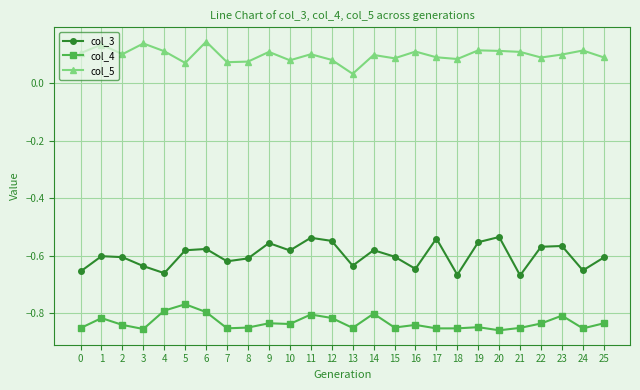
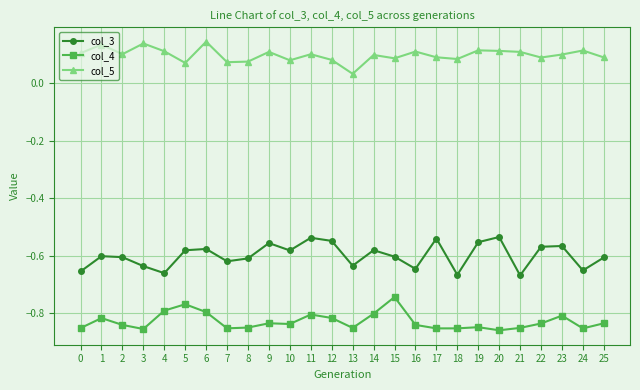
col_4, 15: -0.85 -> -0.74
